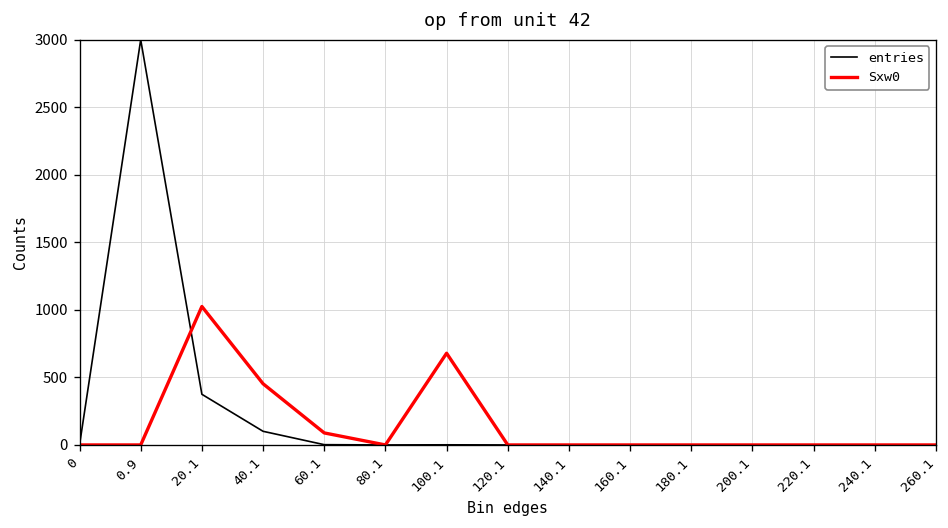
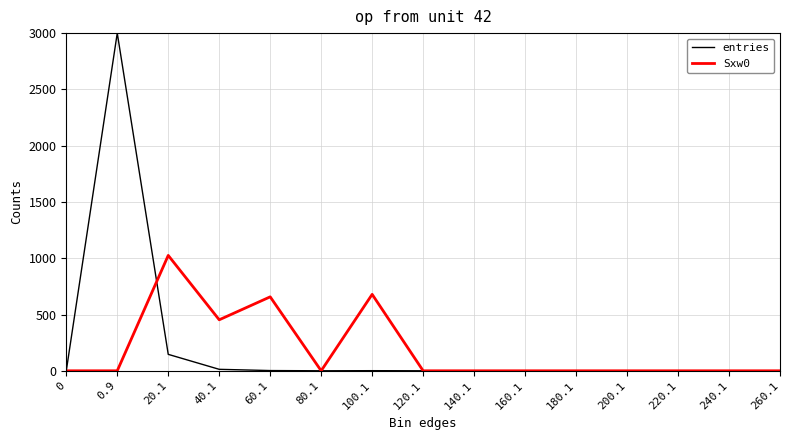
entries, 20.1: 380 -> 150
entries, 40.1: 100 -> 10
Sxw0, 60.1: 90 -> 660
